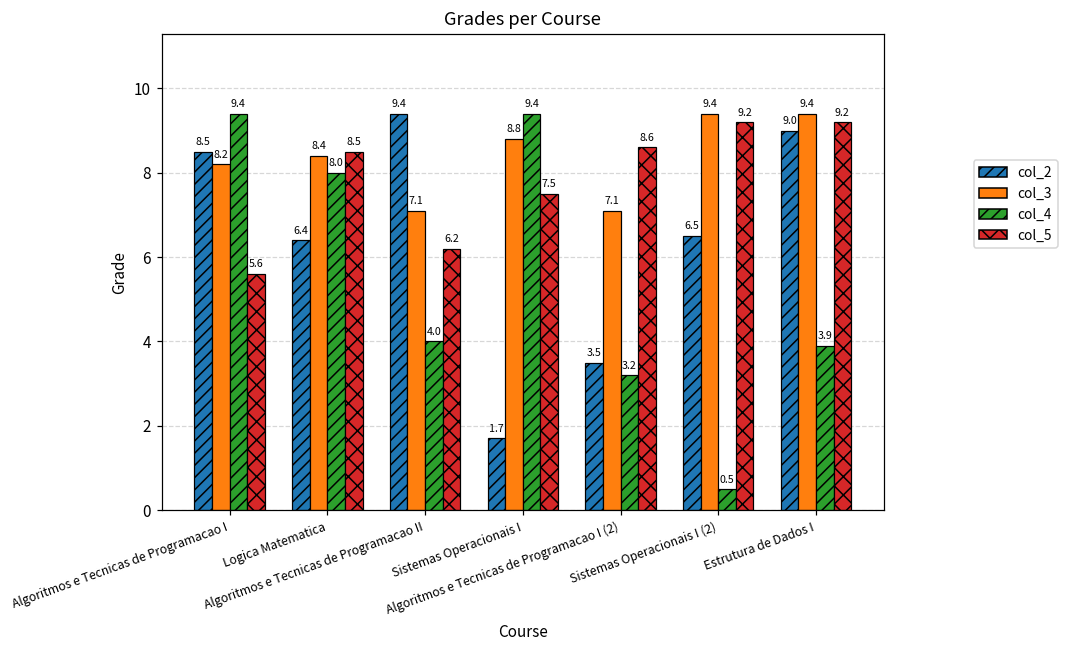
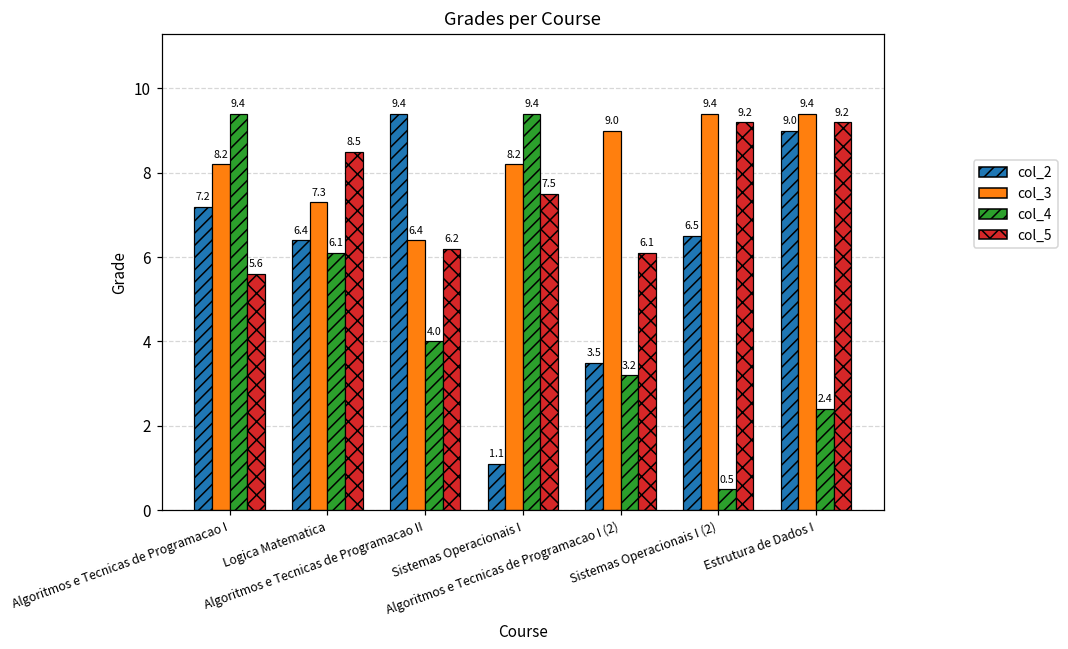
col_2, Algoritmos e Tecnicas de Programacao I: 8.5 -> 7.2
col_3, Logica Matematica: 8.4 -> 7.3
col_4, Logica Matematica: 8.0 -> 6.1
col_3, Algoritmos e Tecnicas de Programacao II: 7.1 -> 6.4
col_2, Sistemas Operacionais I: 1.7 -> 1.1
col_3, Sistemas Operacionais I: 8.8 -> 8.2
col_3, Algoritmos e Tecnicas de Programacao I (2): 7.1 -> 9.0
col_5, Algoritmos e Tecnicas de Programacao I (2): 8.6 -> 6.1
col_4, Estrutura de Dados I: 3.9 -> 2.4
